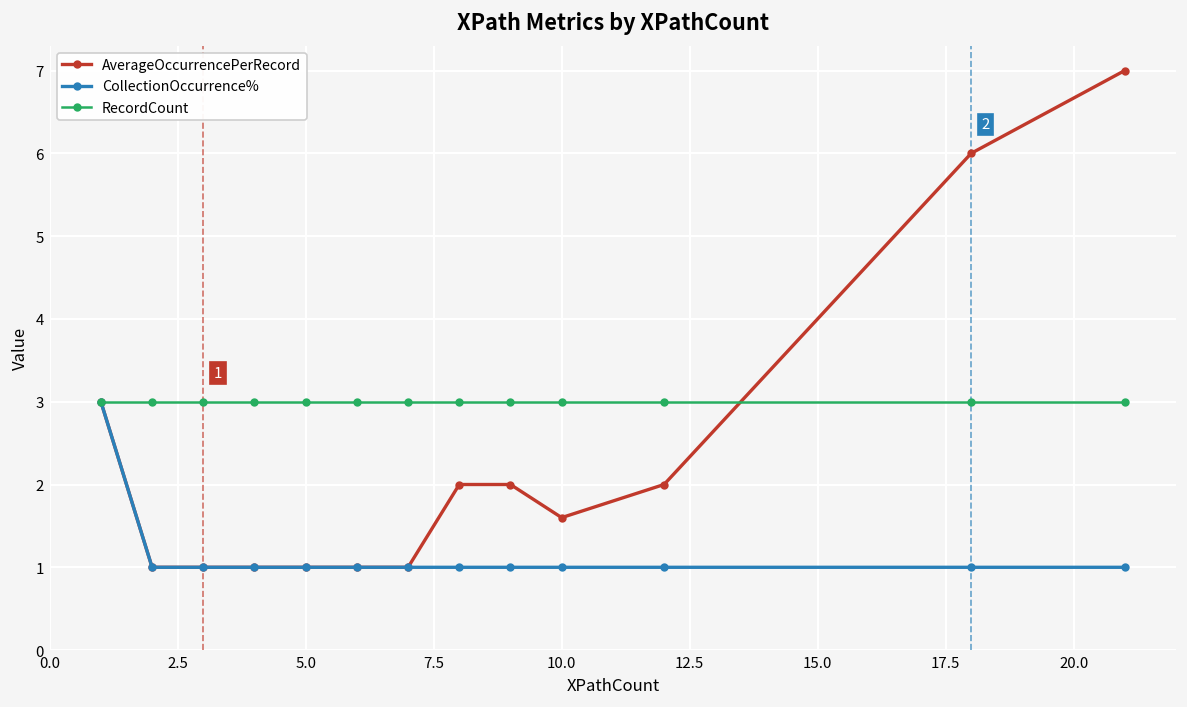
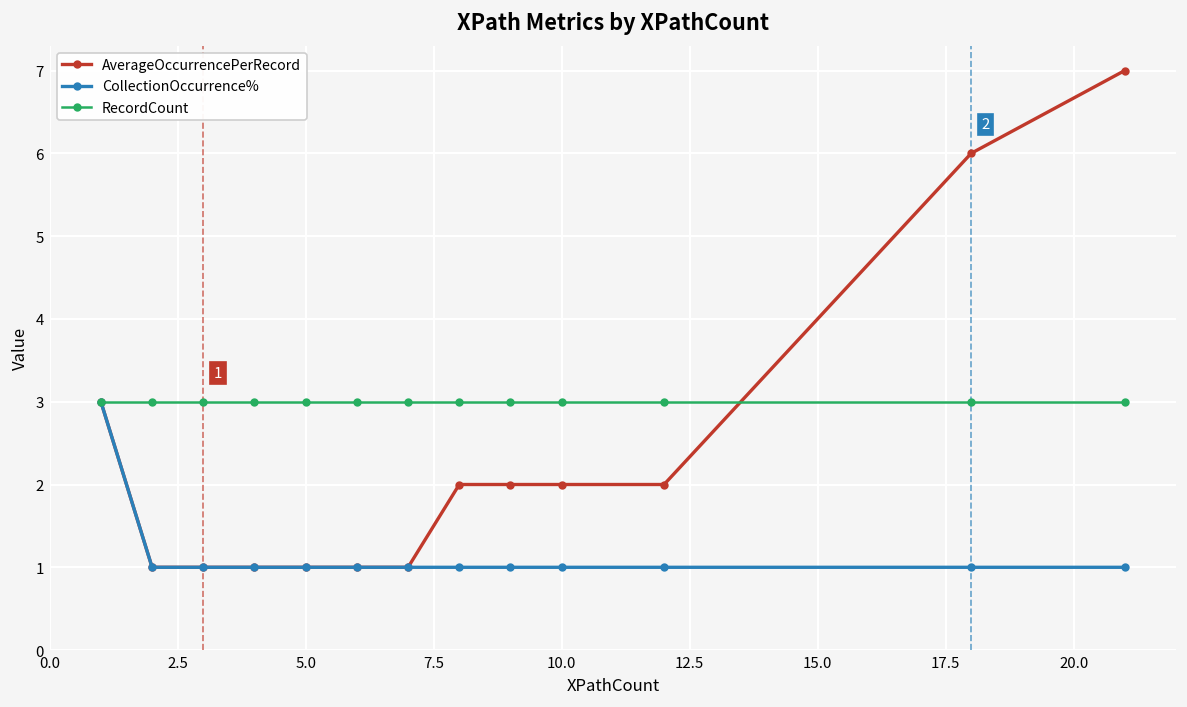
AverageOccurrencePerRecord, 10.0: 1.6 -> 2.0
